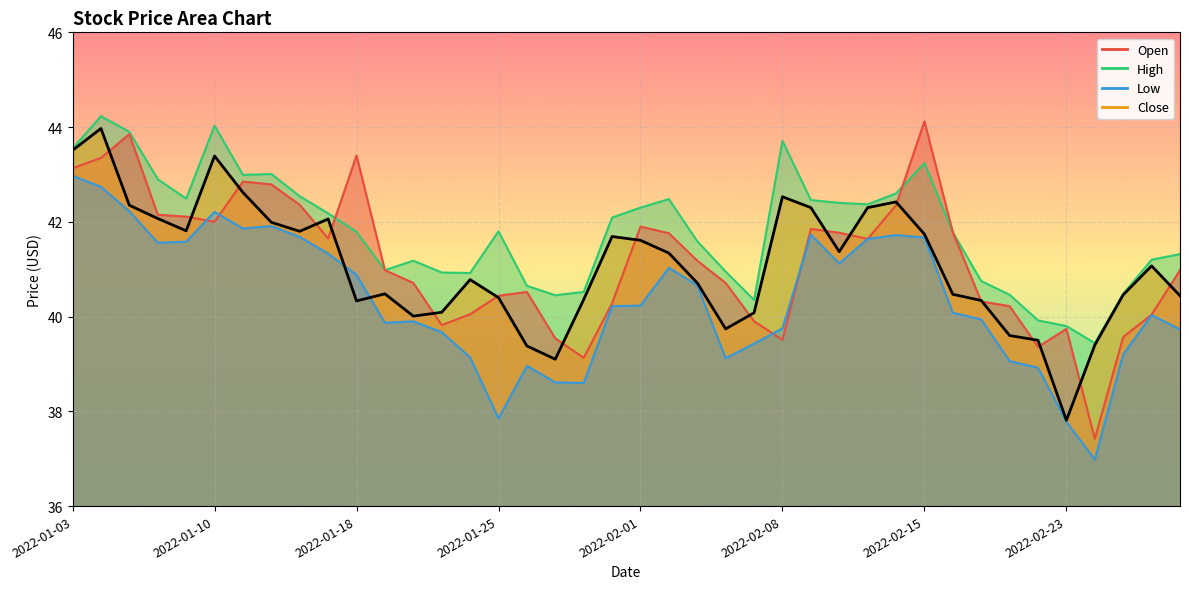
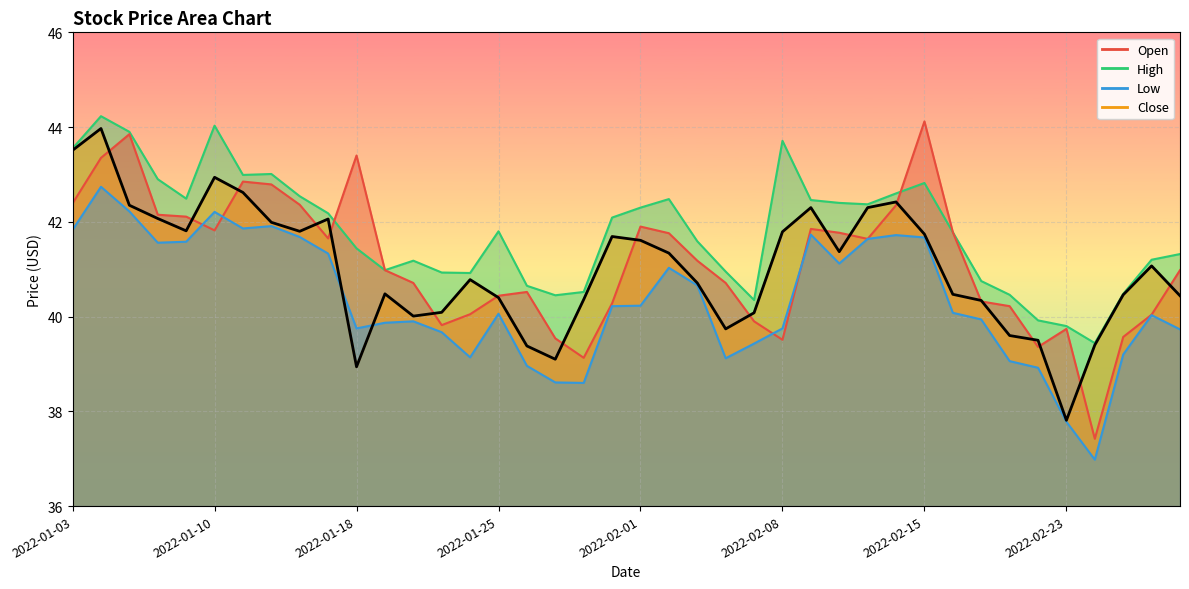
Open, 2022-01-03: 43.1 -> 42.4
Low, 2022-01-03: 43.0 -> 41.8
Open, 2022-01-10: 42.0 -> 41.8
Close, 2022-01-10: 43.4 -> 42.9
High, 2022-01-18: 41.8 -> 41.4
Close, 2022-01-18: 40.3 -> 38.9
Low, 2022-01-18: 40.9 -> 39.8
Low, 2022-01-25: 37.9 -> 40.1
Close, 2022-02-08: 42.5 -> 41.8
High, 2022-02-15: 43.2 -> 42.8
